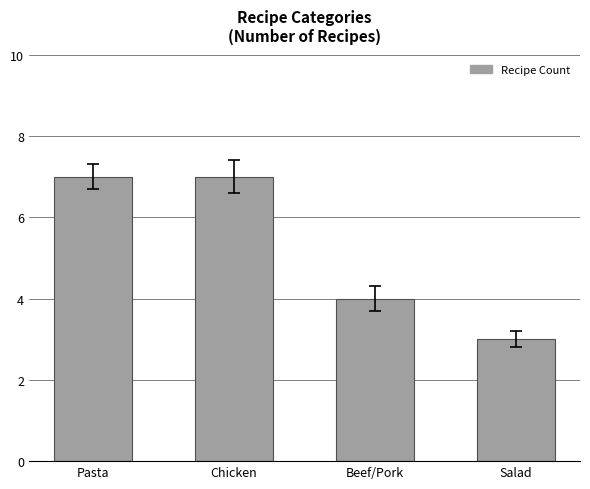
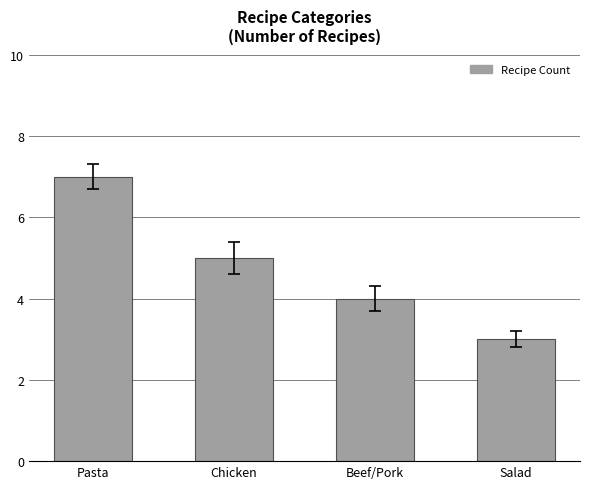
Recipe Count, Chicken: 7 -> 5
